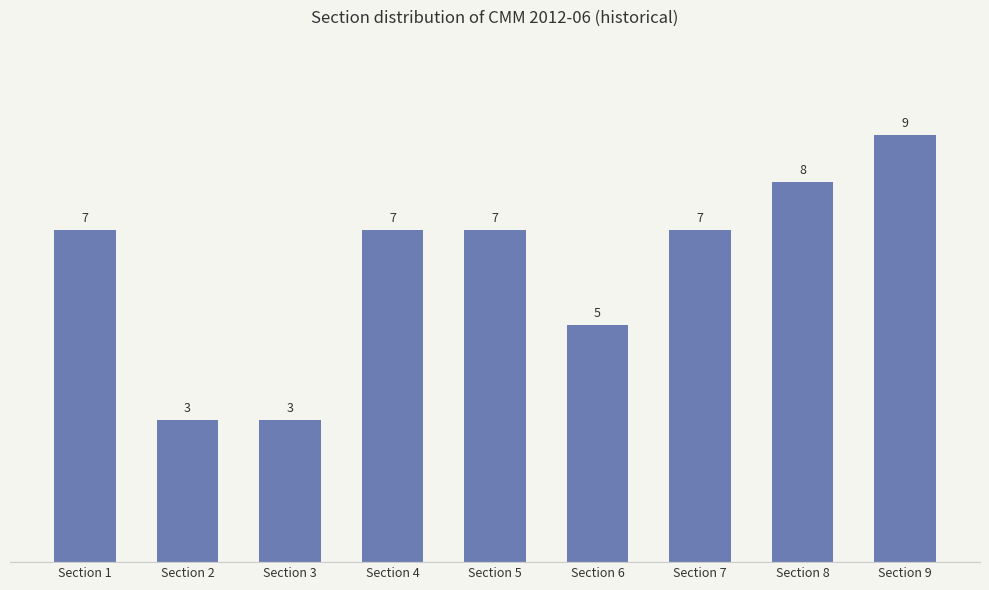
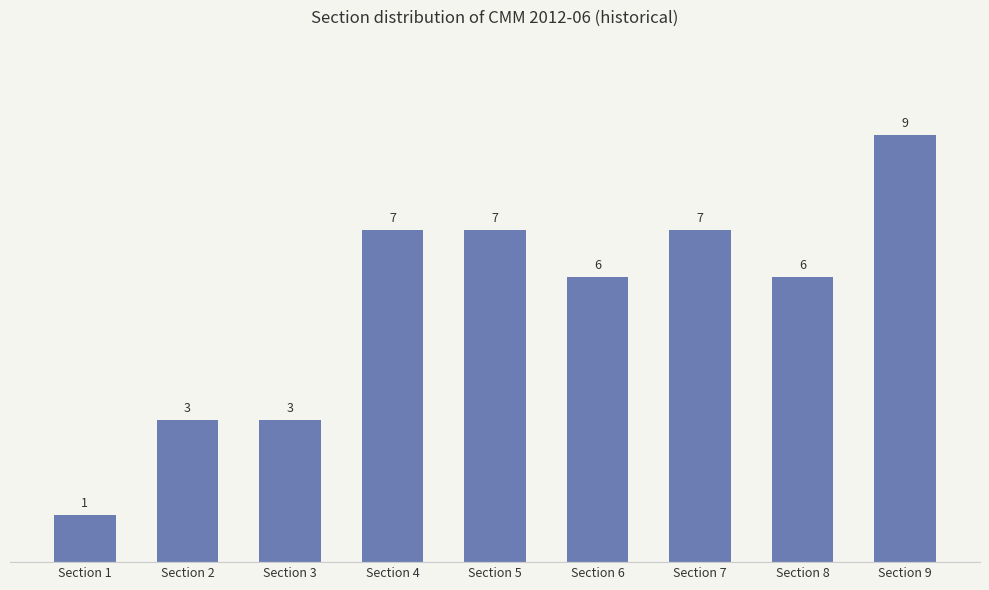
Section 1: 7 -> 1
Section 6: 5 -> 6
Section 8: 8 -> 6
